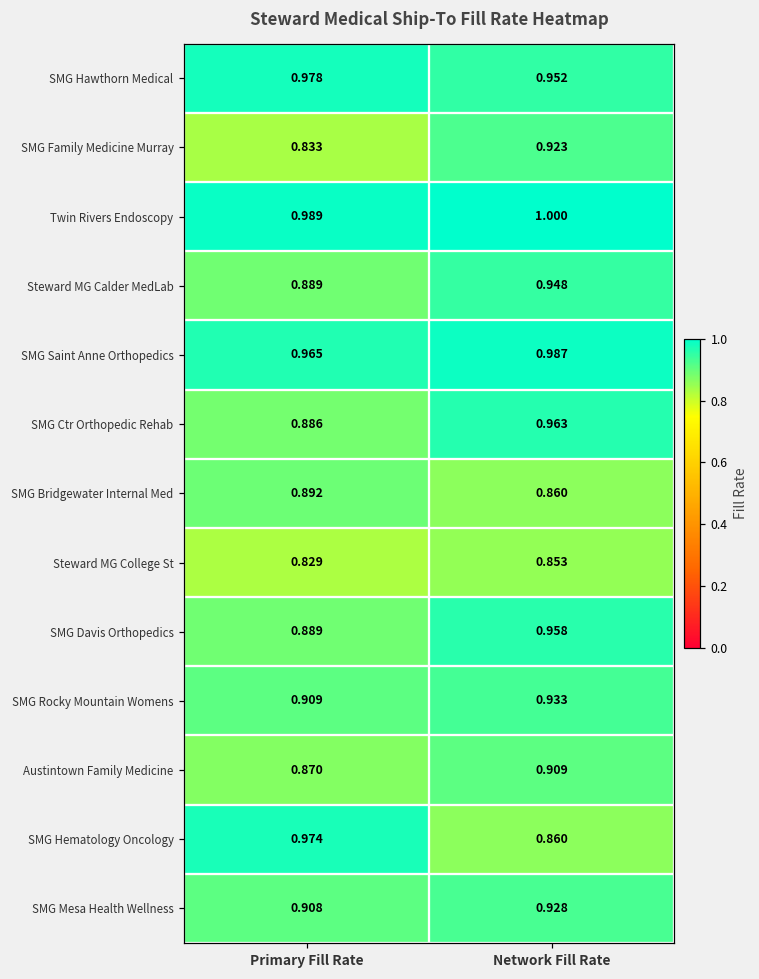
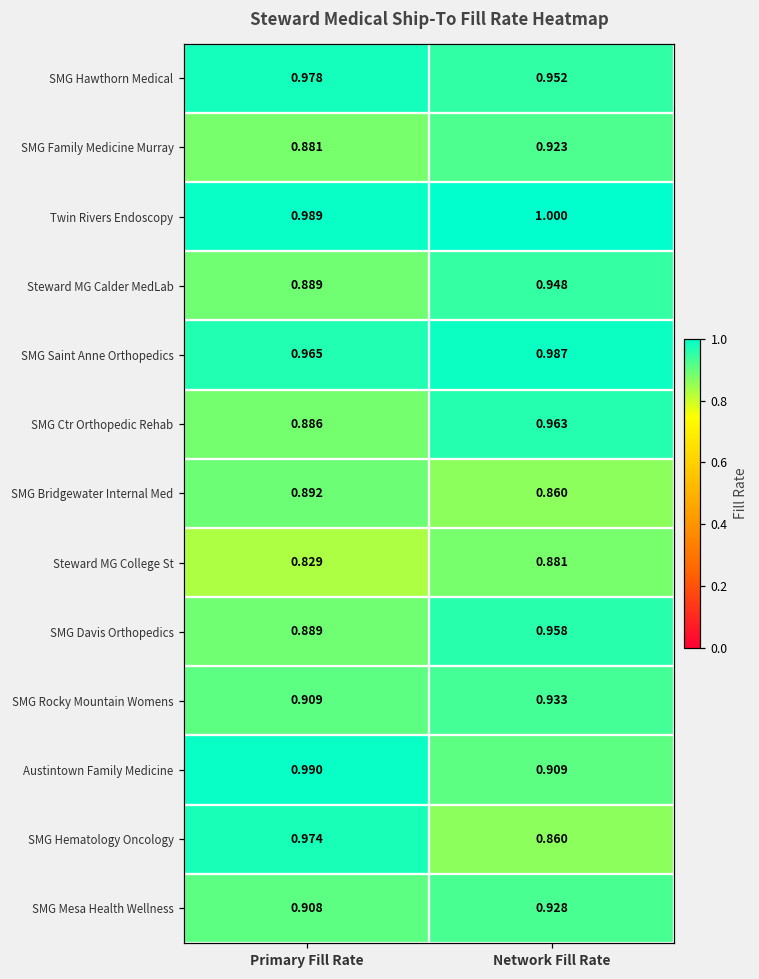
SMG Family Medicine Murray, Primary Fill Rate: 0.833 -> 0.881
Steward MG College St, Network Fill Rate: 0.853 -> 0.881
Austintown Family Medicine, Primary Fill Rate: 0.870 -> 0.990
